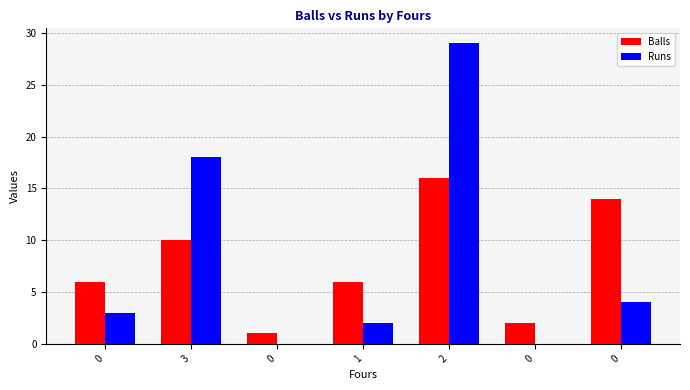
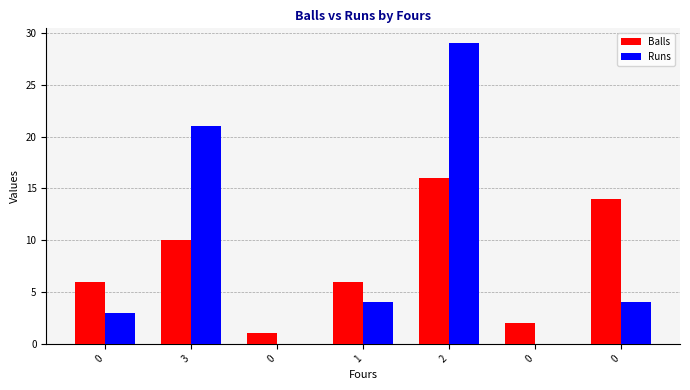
Runs, 3: 18 -> 21
Runs, 1: 2 -> 4
